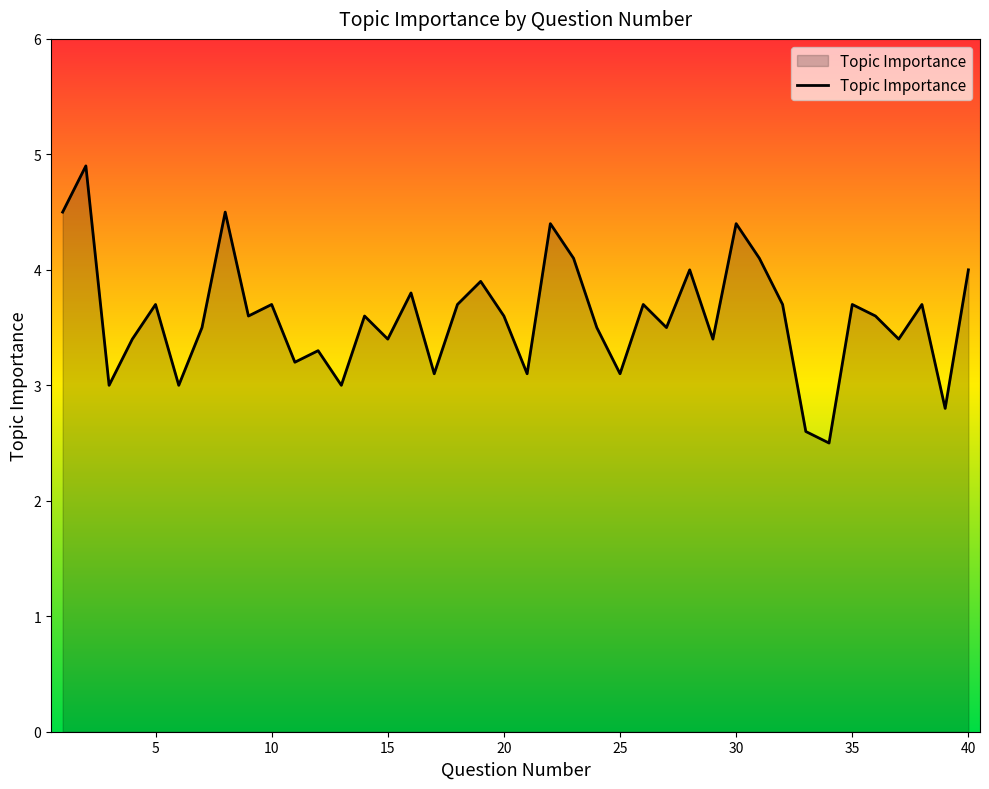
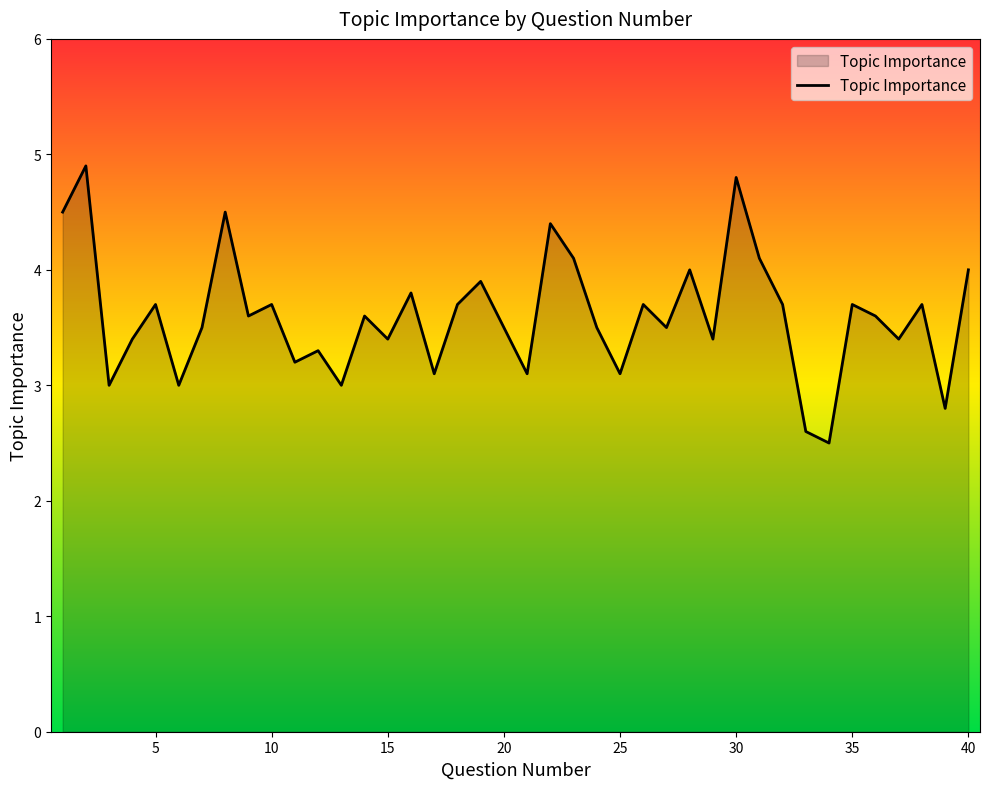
20: 3.6 -> 3.5
30: 4.4 -> 4.8
